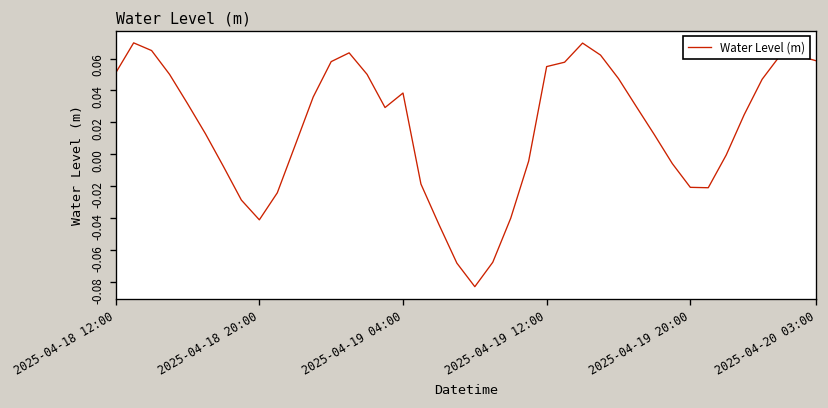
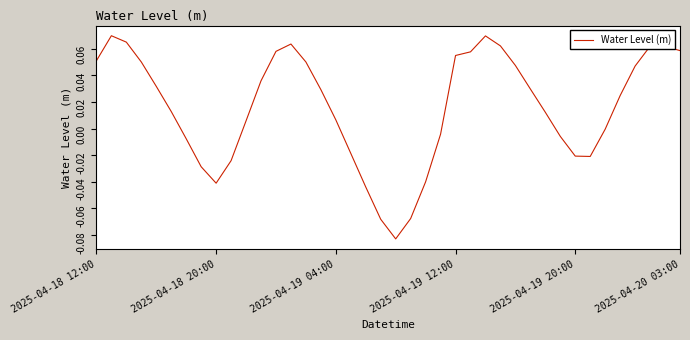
2025-04-19 04:00: 0.038 -> 0.007
